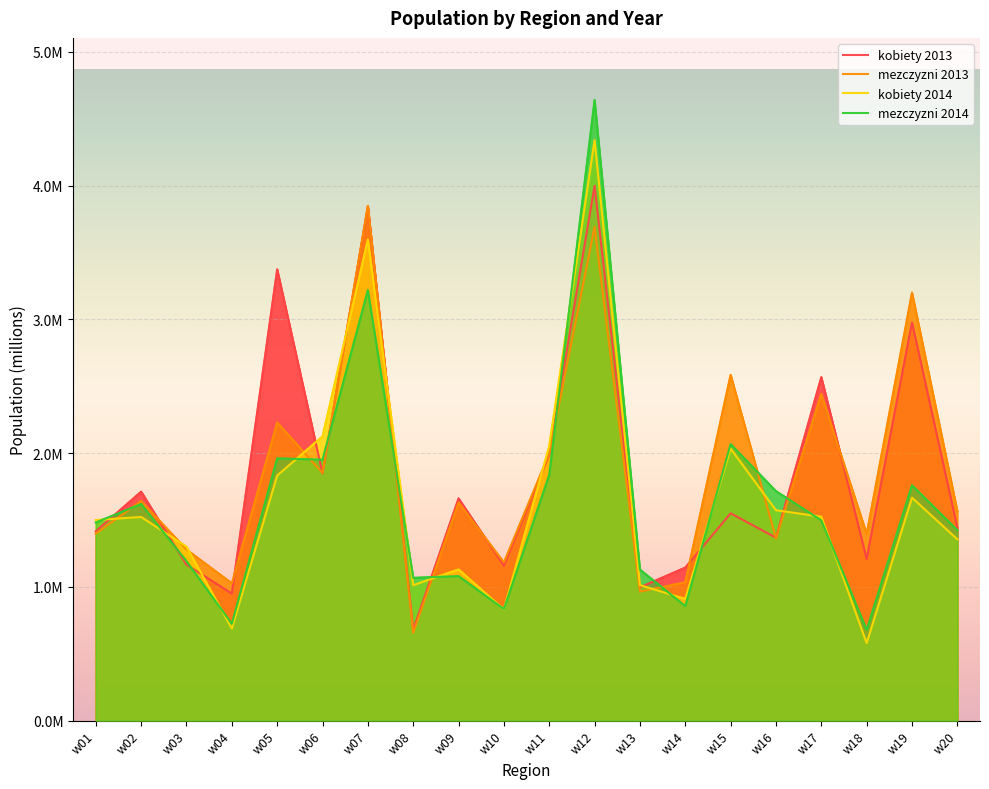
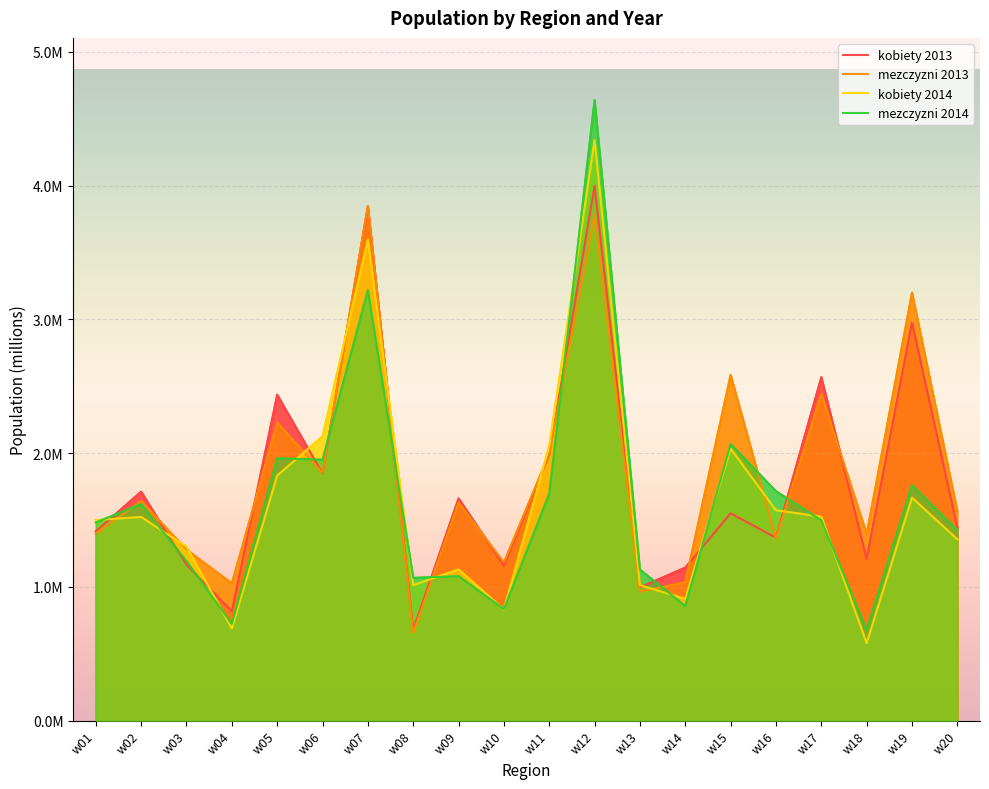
kobiety 2013, w04: 950000 -> 820000
kobiety 2013, w05: 3370000 -> 2440000
mezczyzni 2014, w11: 1840000 -> 1700000
mezczyzni 2013, w12: 3690000 -> 3780000
